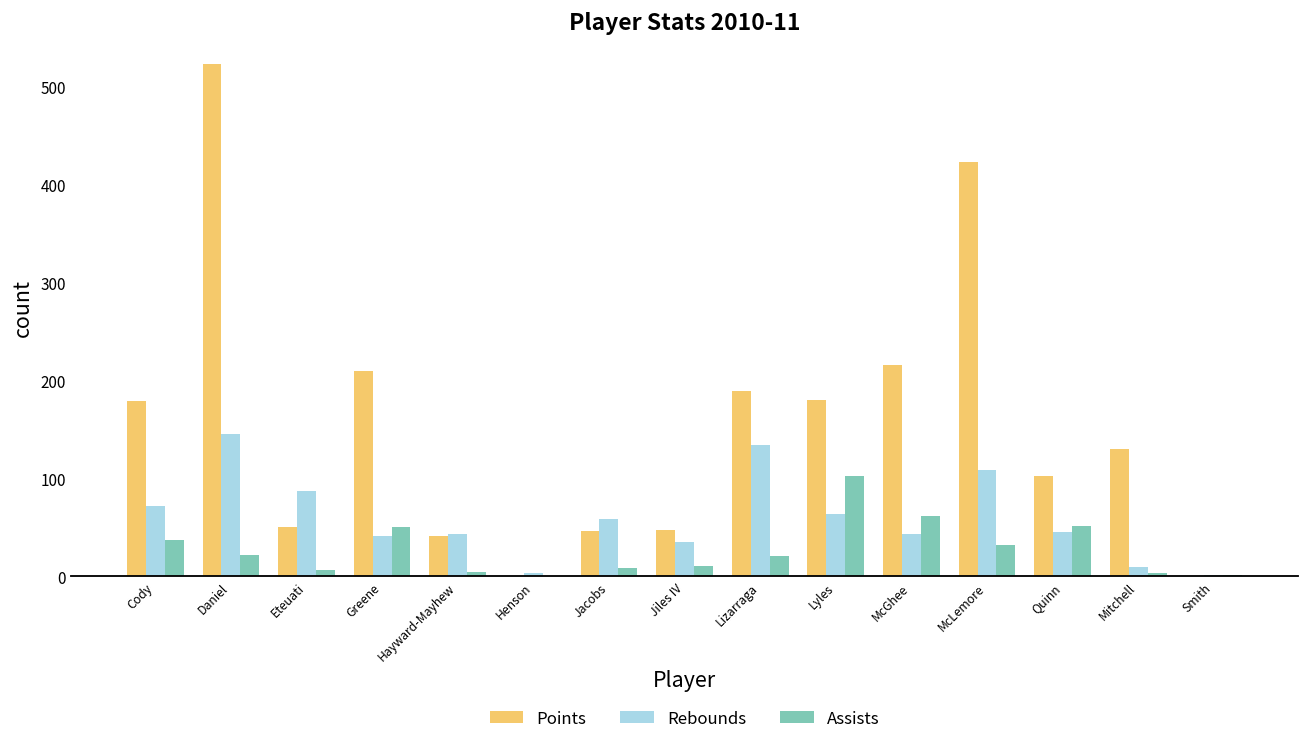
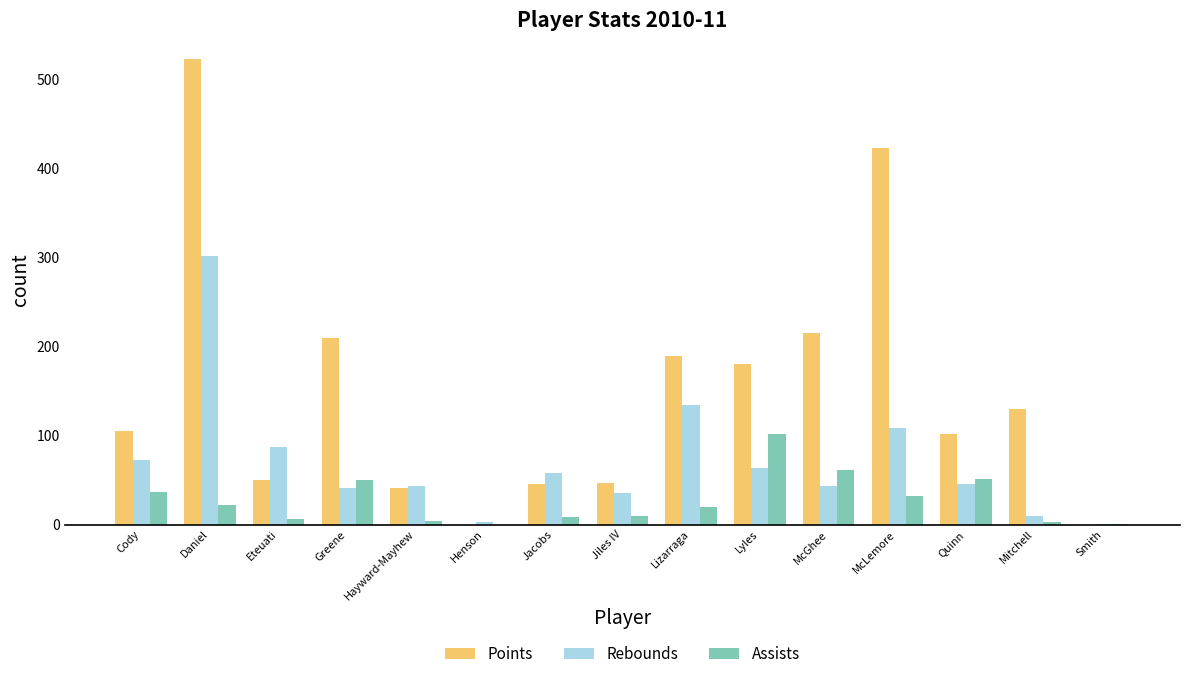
Points, Cody: 180 -> 110
Rebounds, Daniel: 150 -> 300
